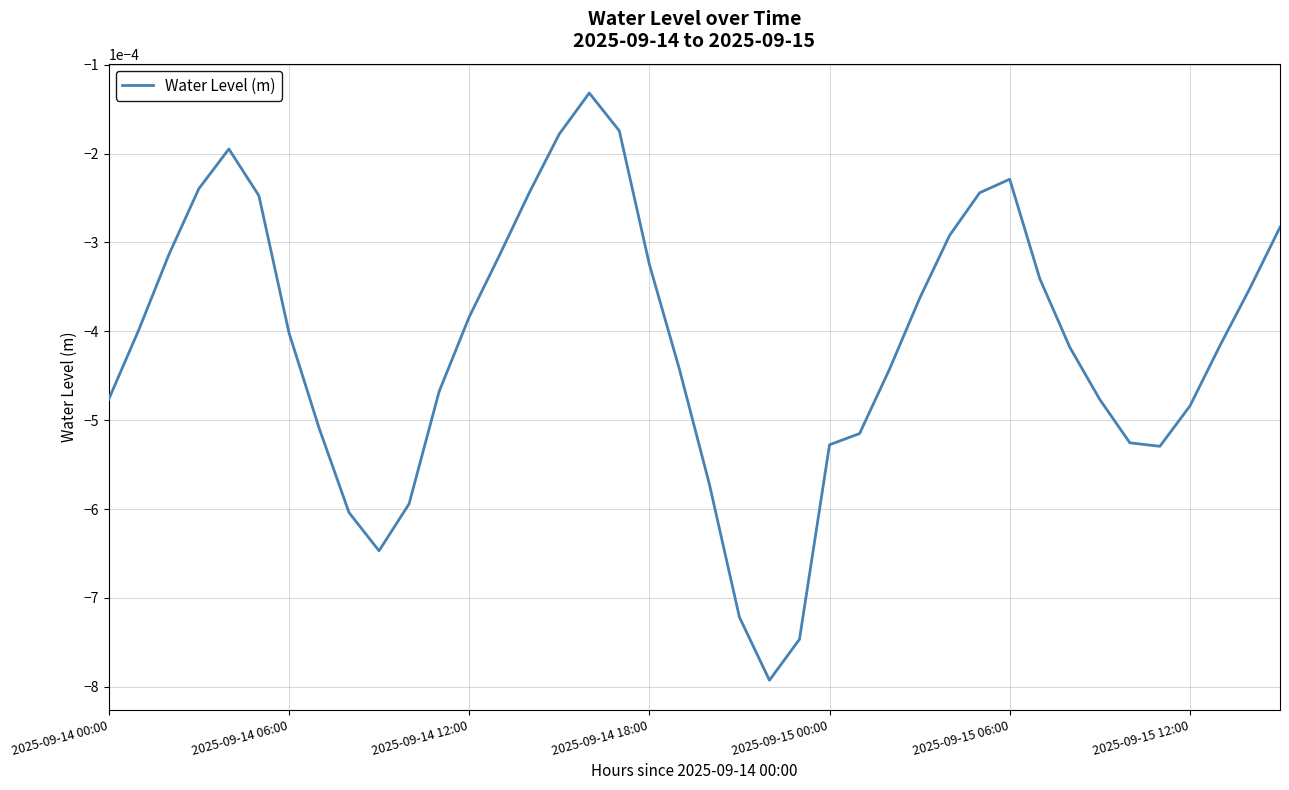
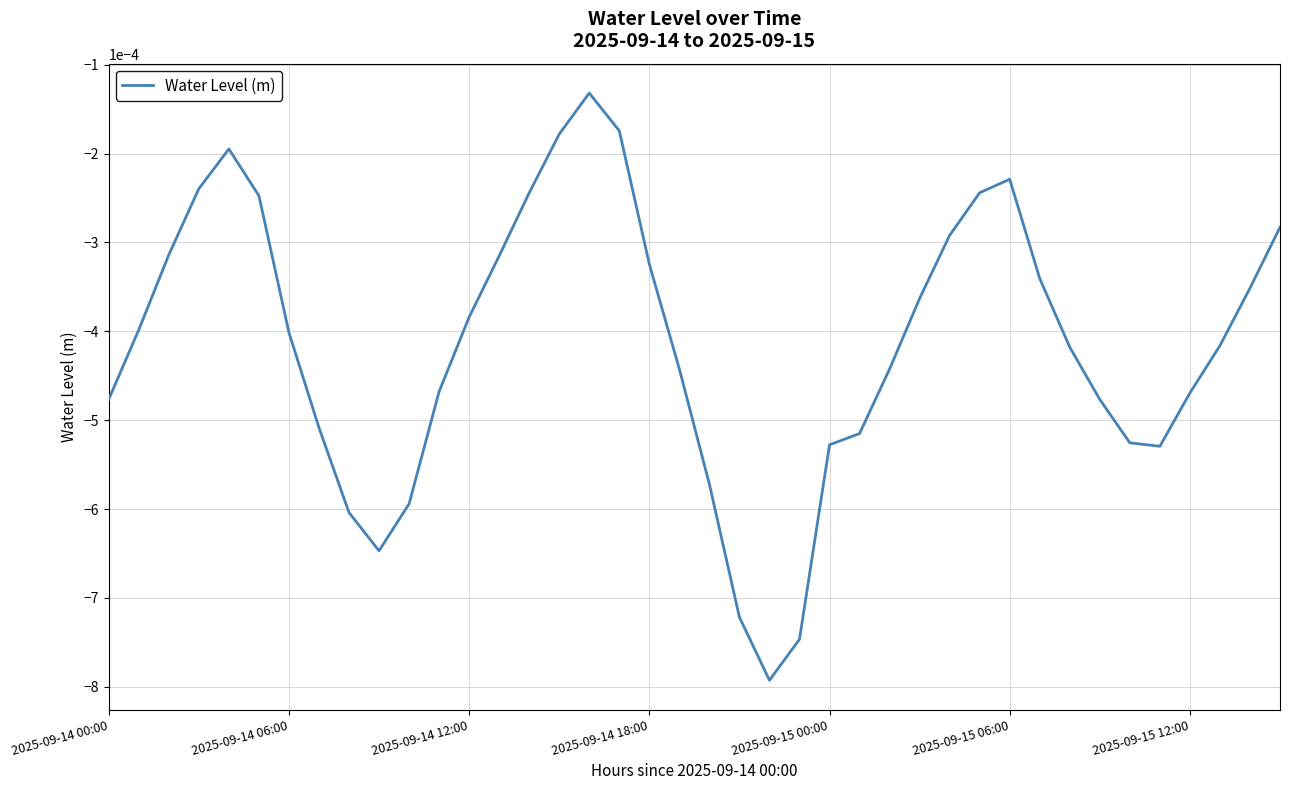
2025-09-15 12:00: -0.00048 -> -0.00047
